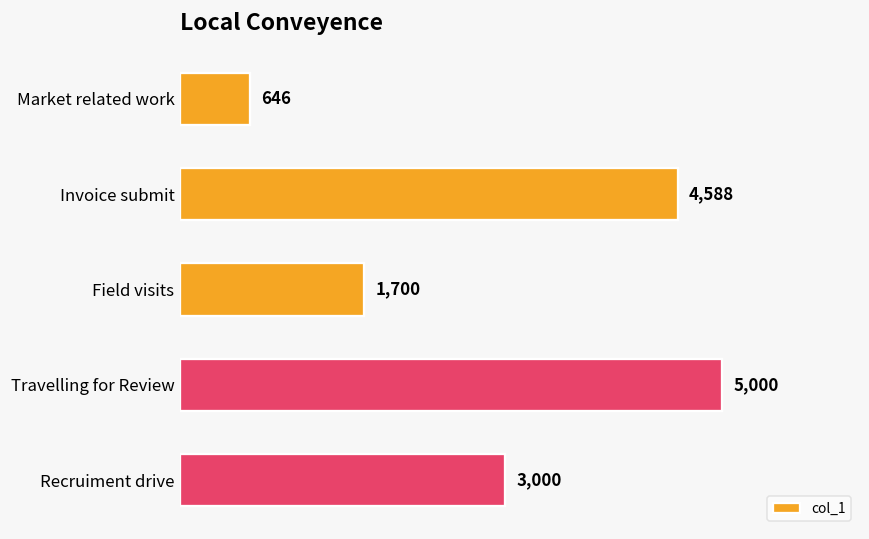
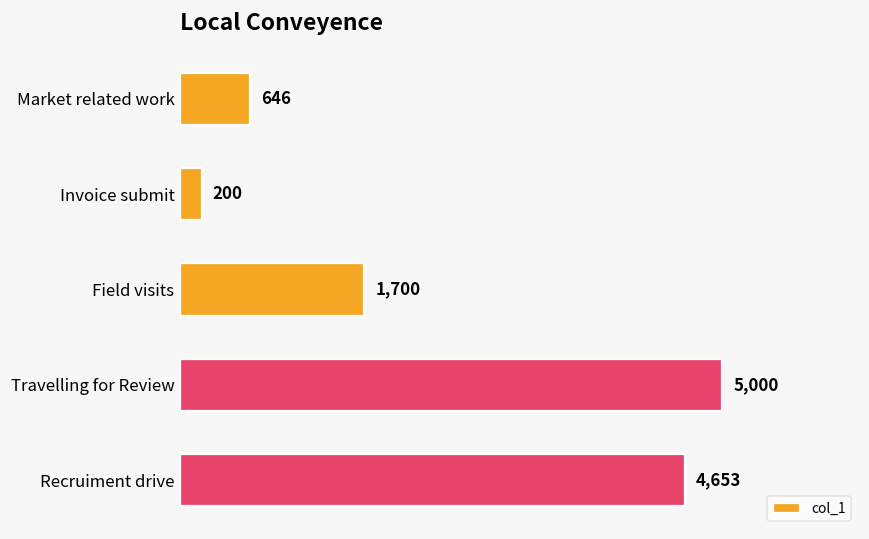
Invoice submit: 4,588 -> 200
Recruiment drive: 3,000 -> 4,653
